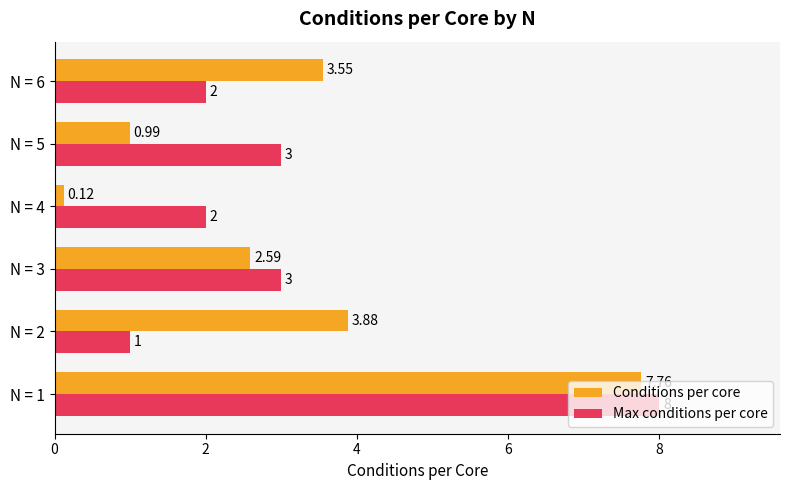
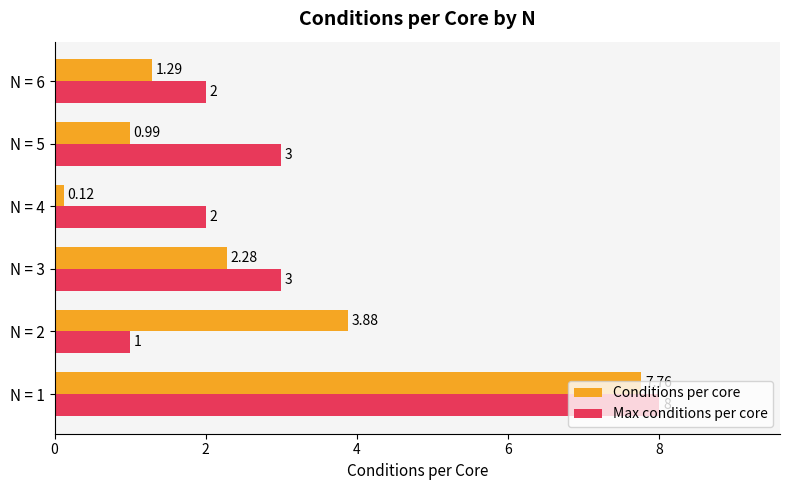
Conditions per core, N = 6: 3.55 -> 1.29
Conditions per core, N = 3: 2.59 -> 2.28
